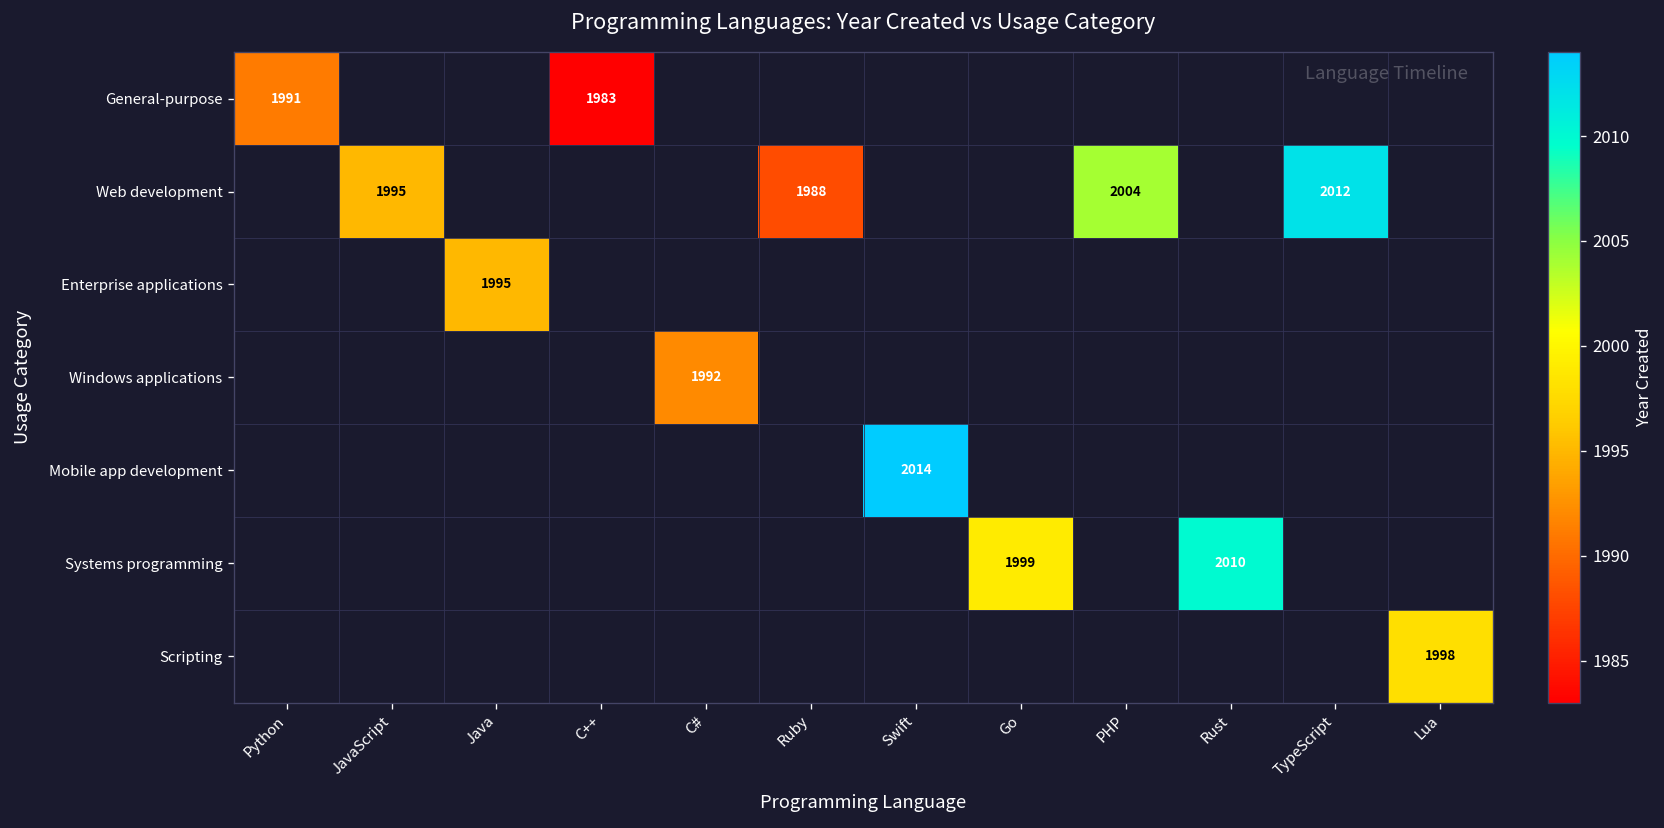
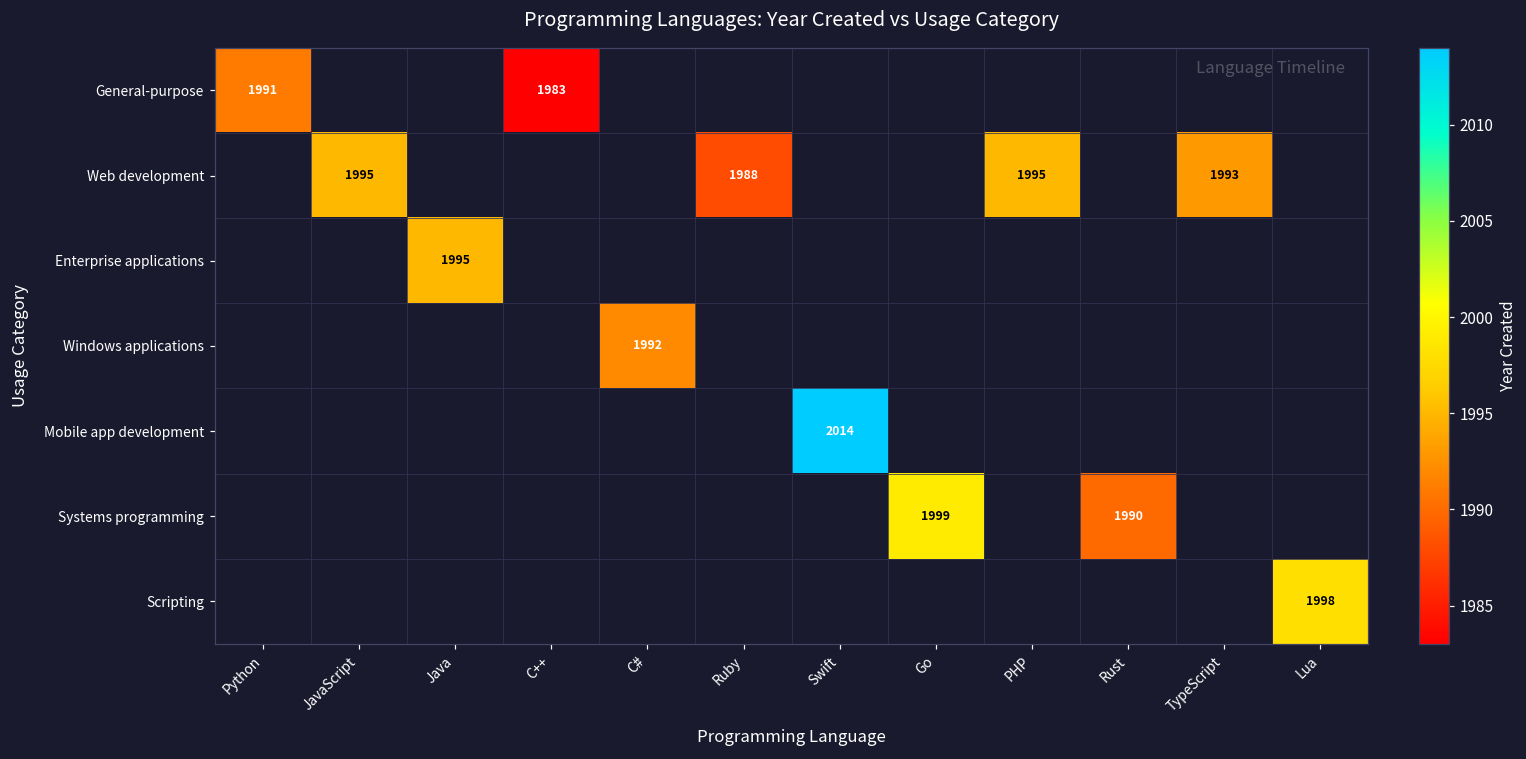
Web development, PHP: 2004 -> 1995
Web development, TypeScript: 2012 -> 1993
Systems programming, Rust: 2010 -> 1990
